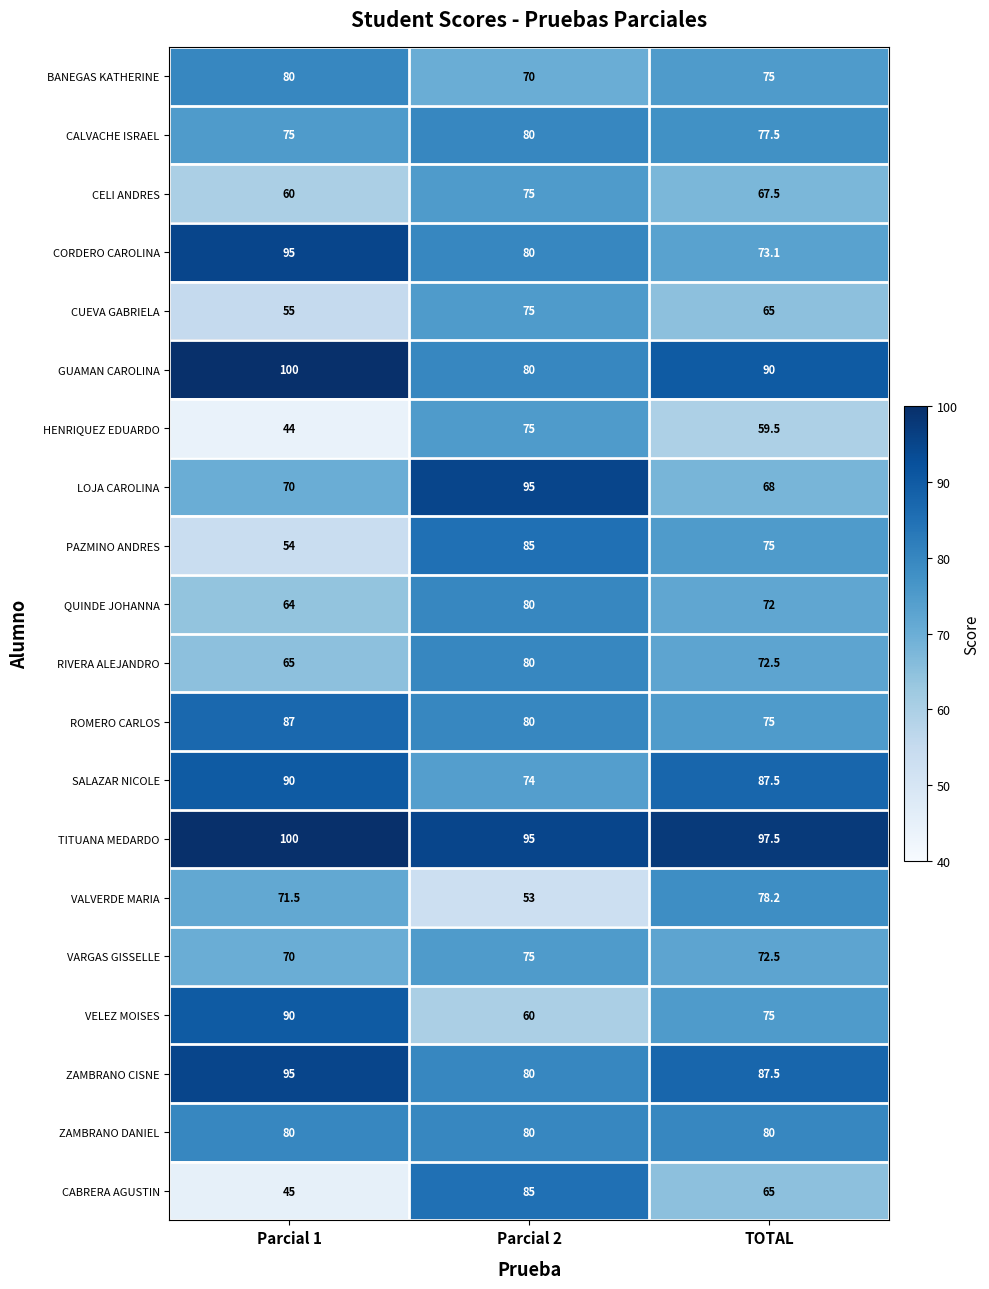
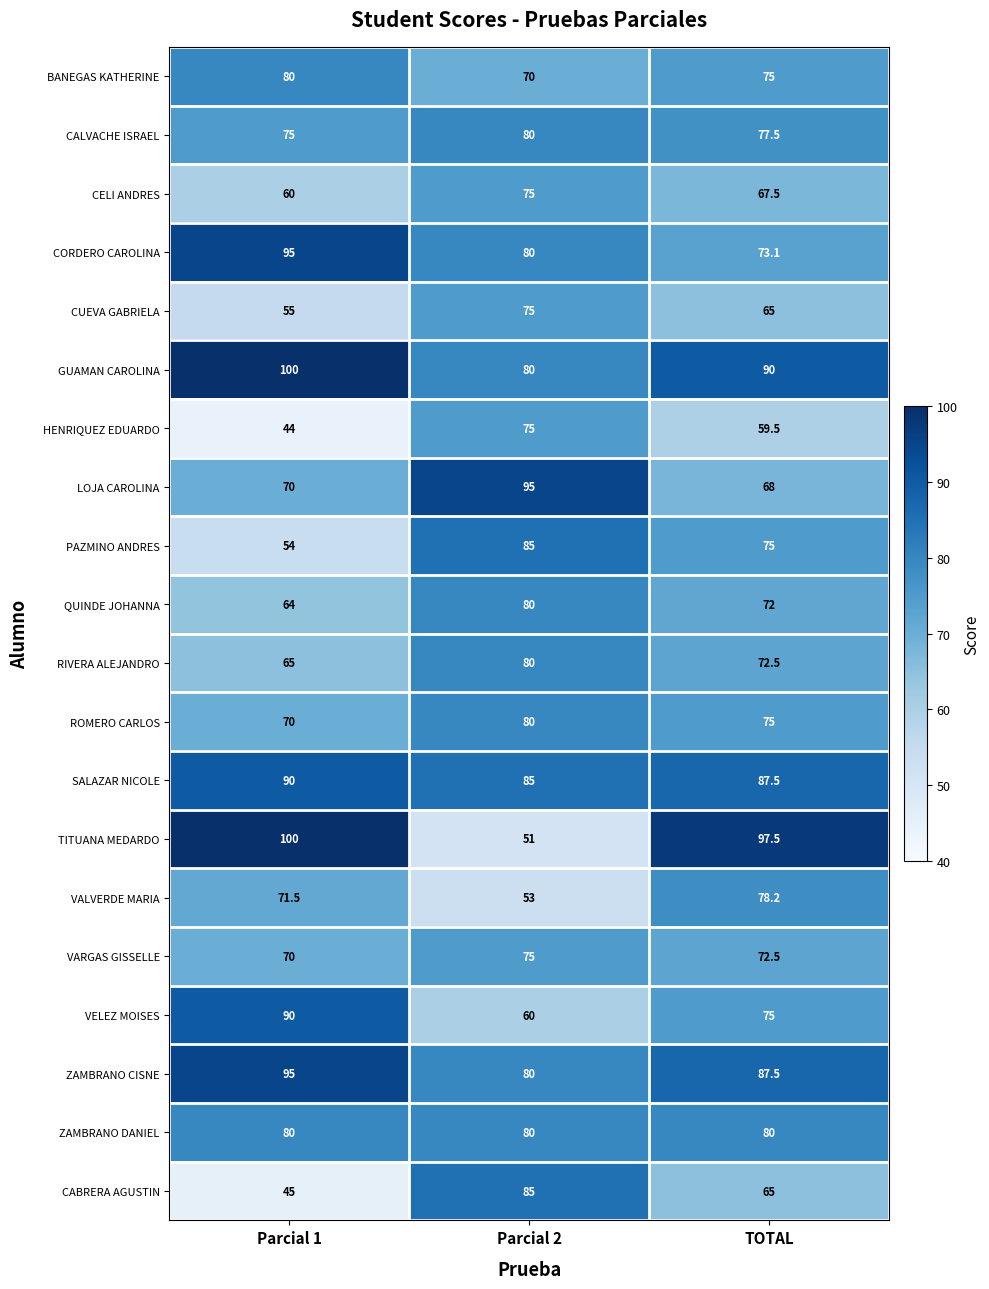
ROMERO CARLOS, Parcial 1: 87 -> 70
SALAZAR NICOLE, Parcial 2: 74 -> 85
TITUANA MEDARDO, Parcial 2: 95 -> 51
